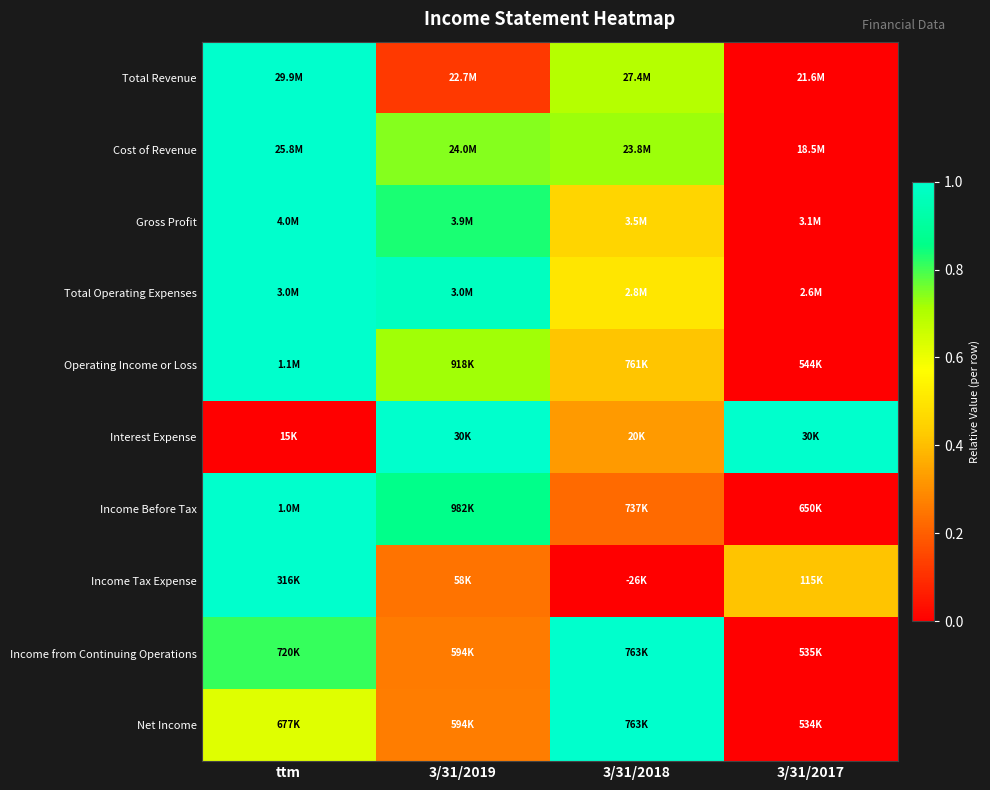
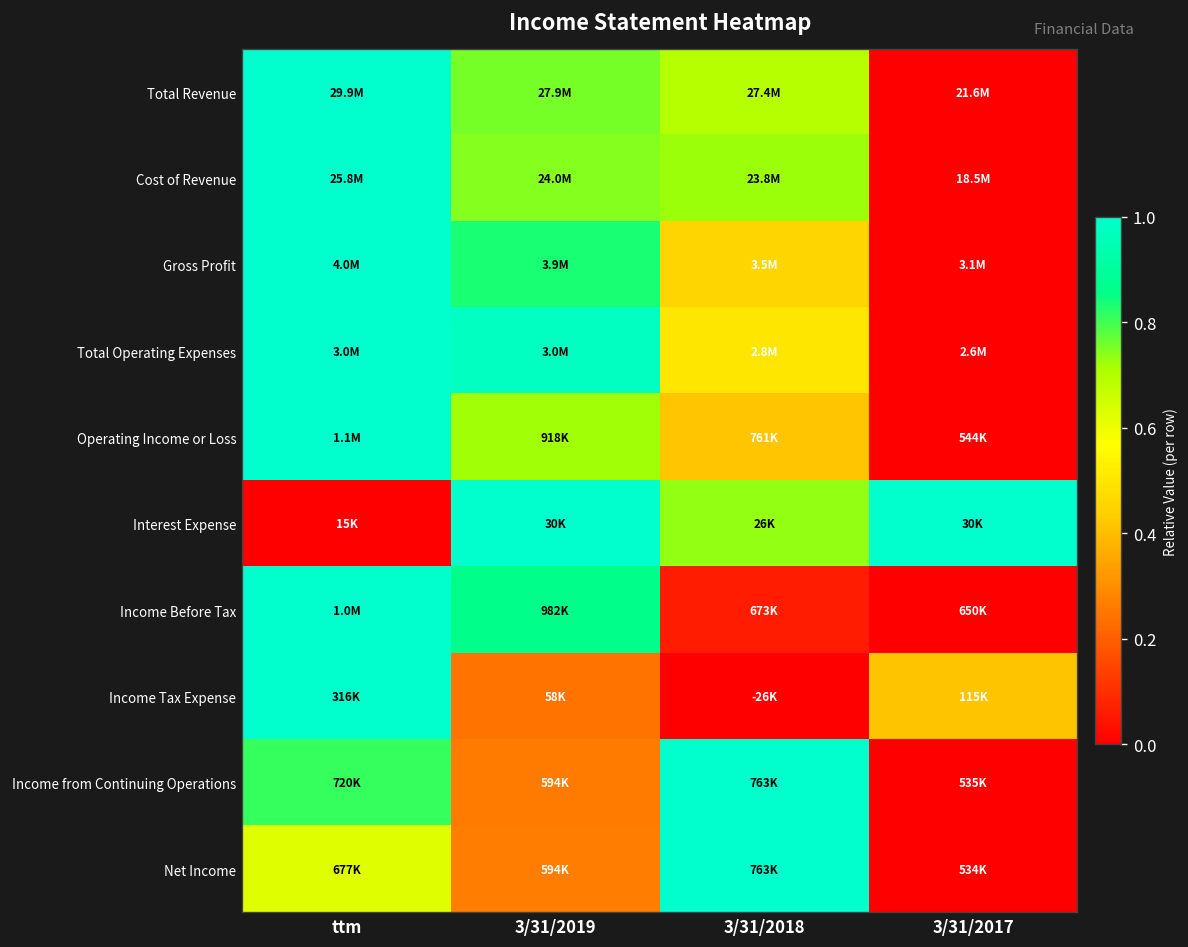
Total Revenue, 3/31/2019: 22.7M -> 27.9M
Interest Expense, 3/31/2018: 20K -> 26K
Income Before Tax, 3/31/2018: 737K -> 673K
